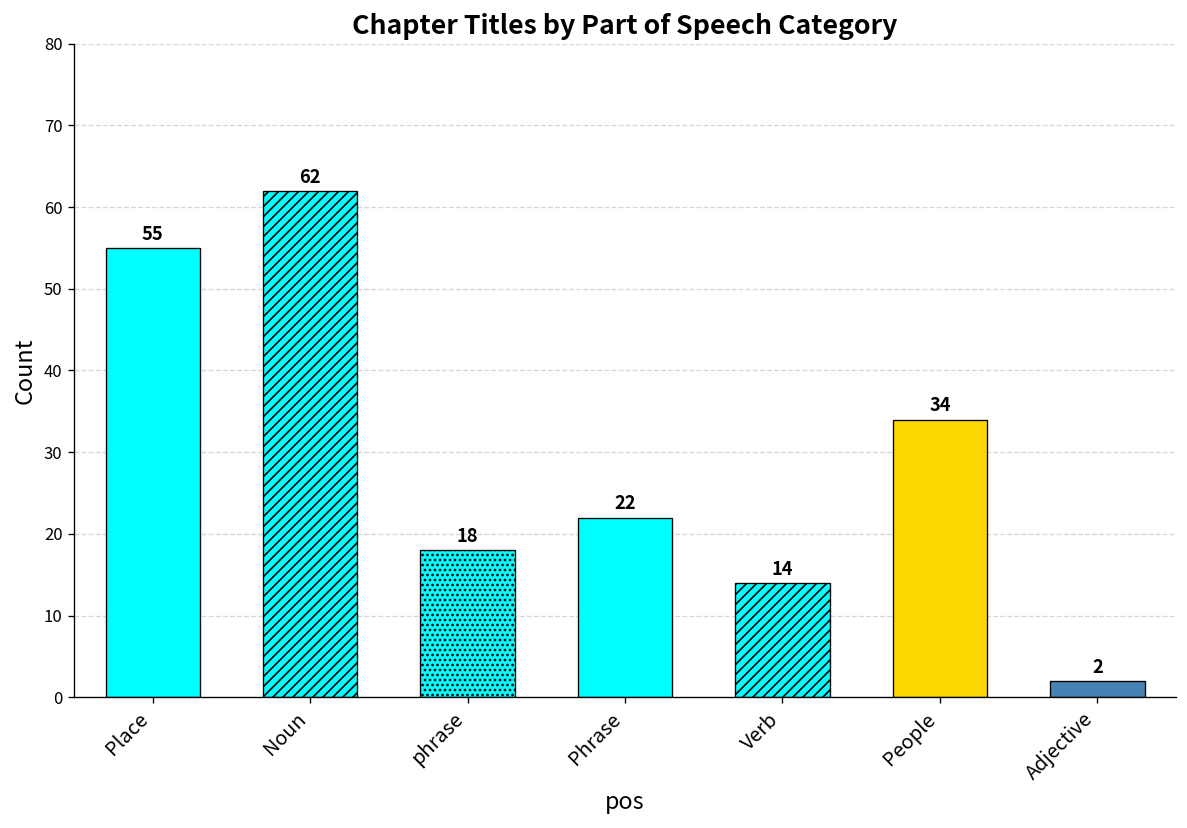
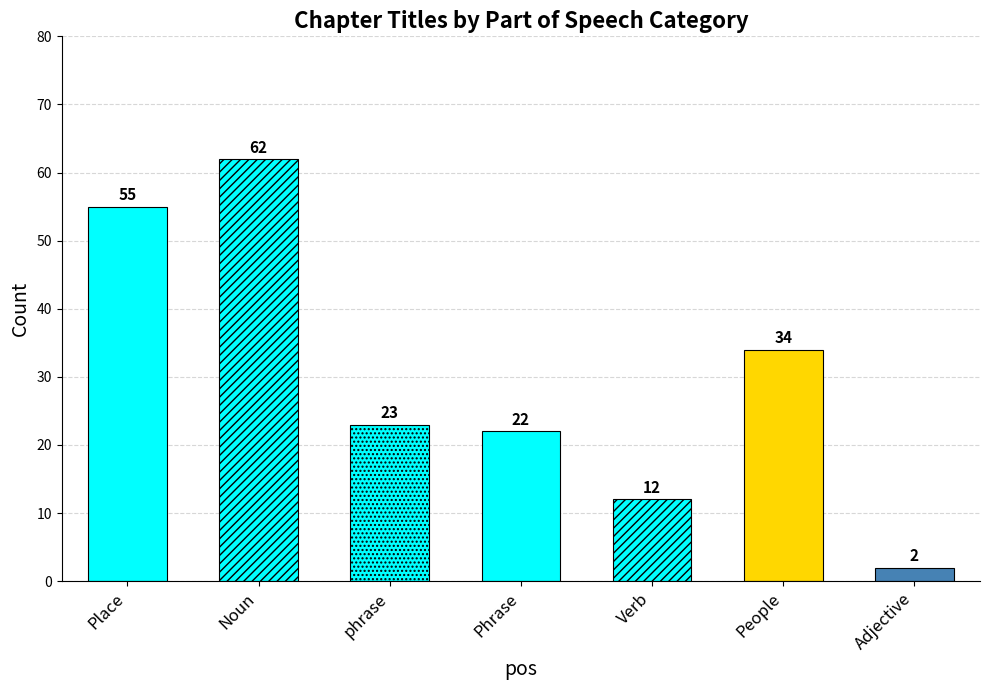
phrase: 18 -> 23
Verb: 14 -> 12
